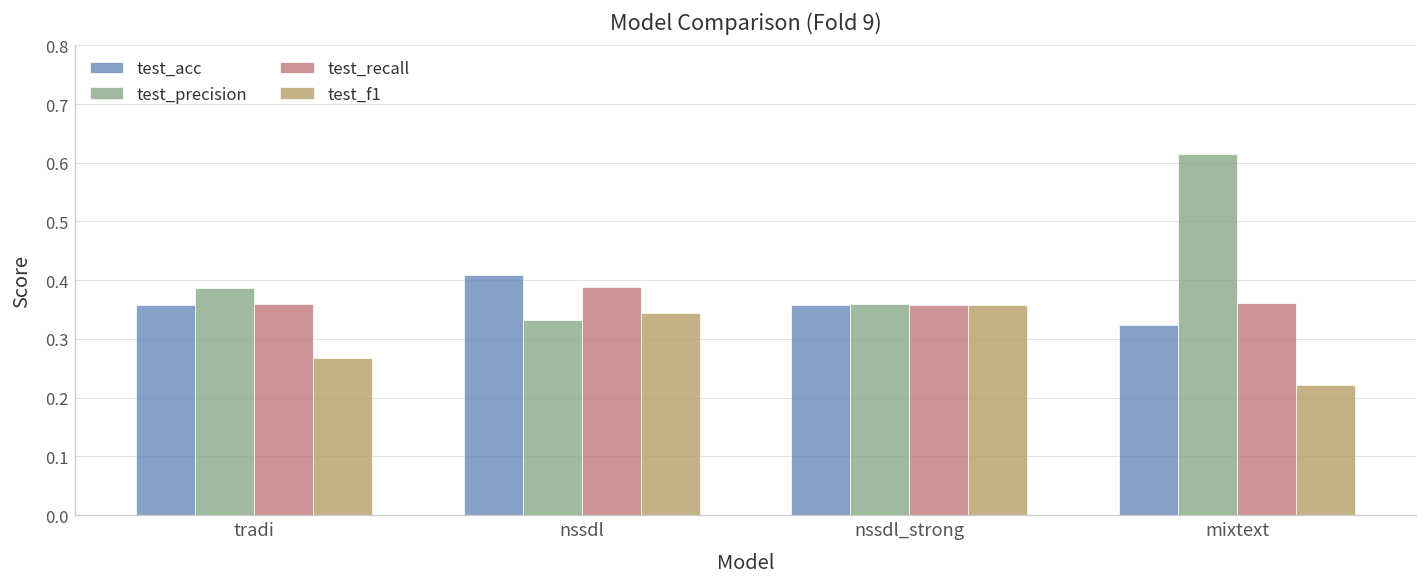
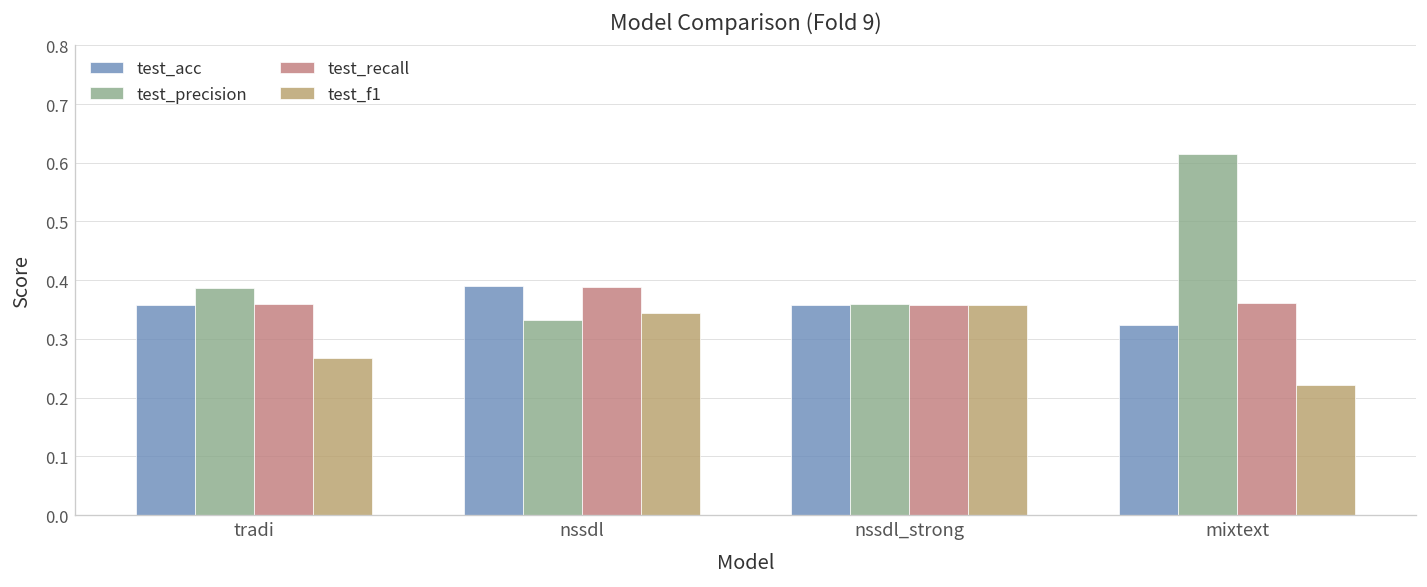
test_acc, nssdl: 0.41 -> 0.39
